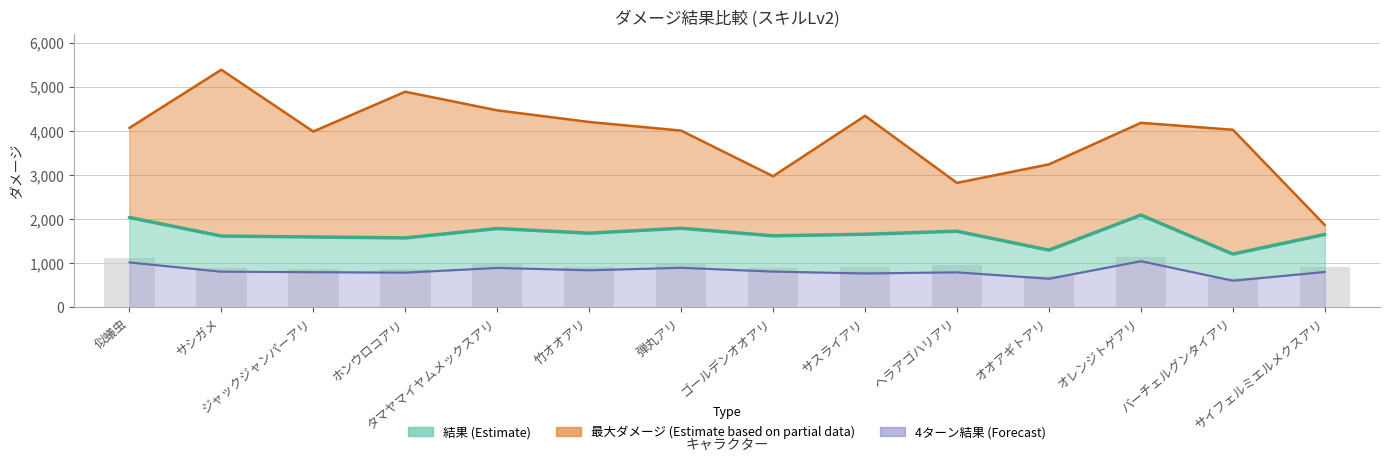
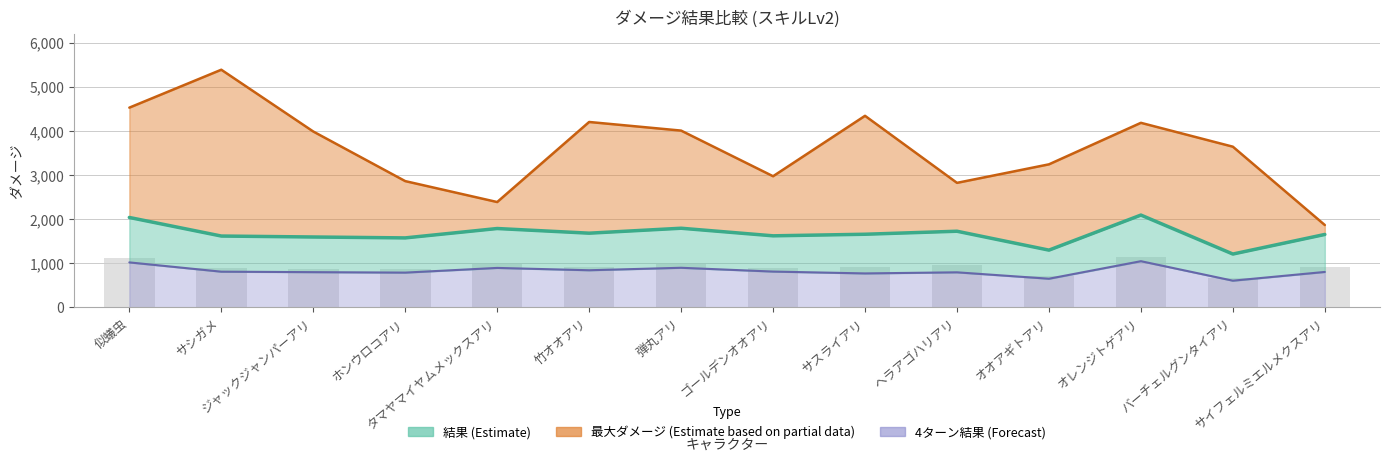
最大ダメージ (Estimate based on partial data), 似蟻虫: 4,100 -> 4,500
最大ダメージ (Estimate based on partial data), ホンウロコアリ: 4,900 -> 2,900
最大ダメージ (Estimate based on partial data), タマヤマイヤムメックスアリ: 4,500 -> 2,400
最大ダメージ (Estimate based on partial data), バーチェルグンタイアリ: 4,000 -> 3,600
